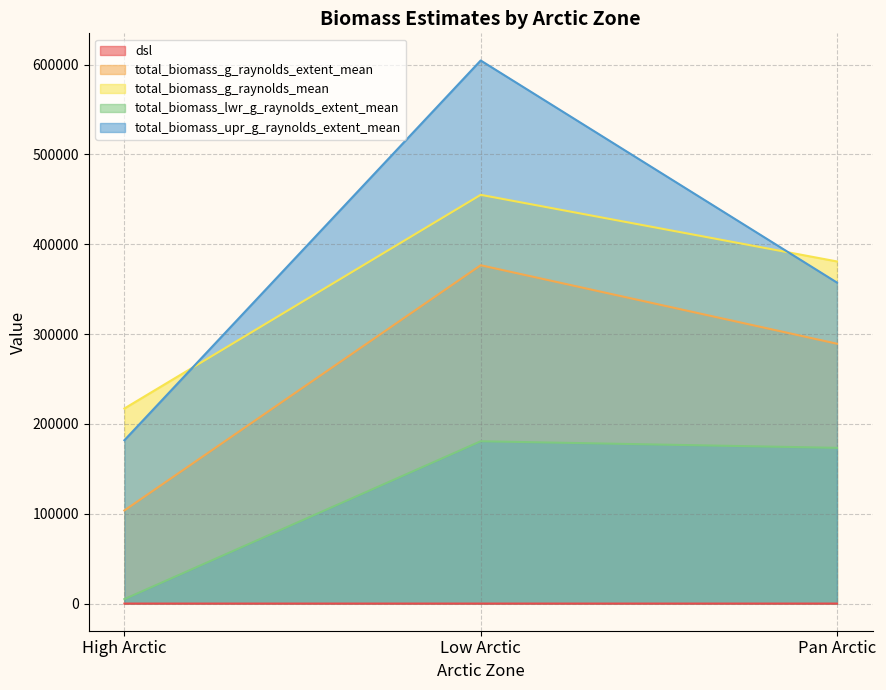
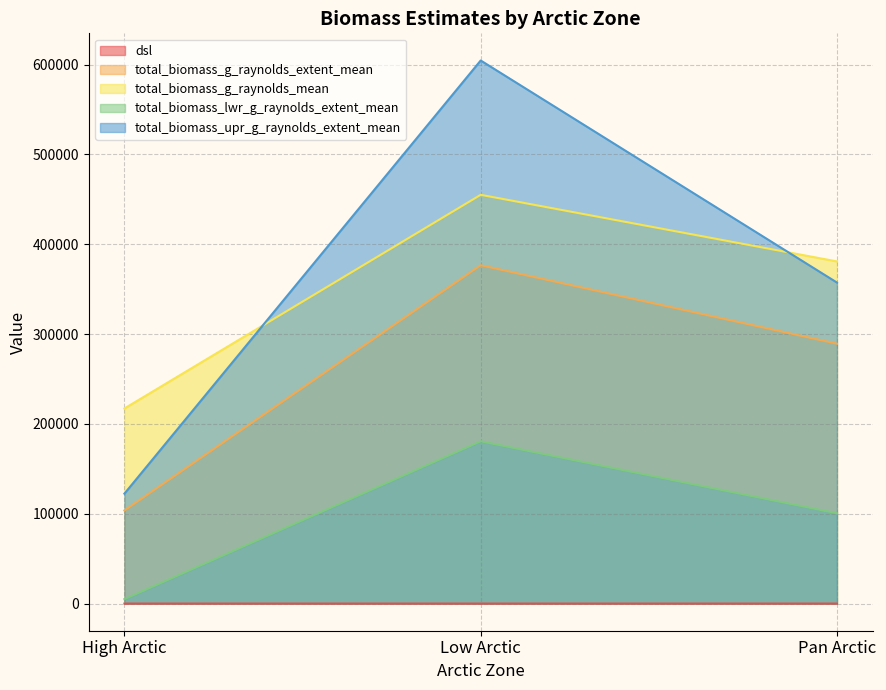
total_biomass_upr_g_raynolds_extent_mean, High Arctic: 180000 -> 120000
total_biomass_lwr_g_raynolds_extent_mean, Pan Arctic: 170000 -> 100000
